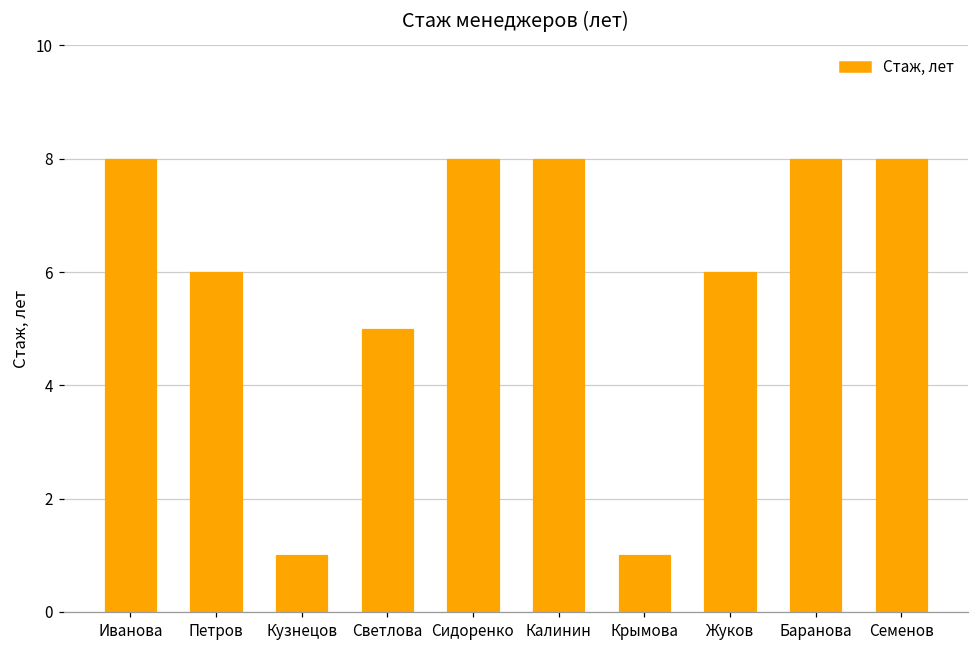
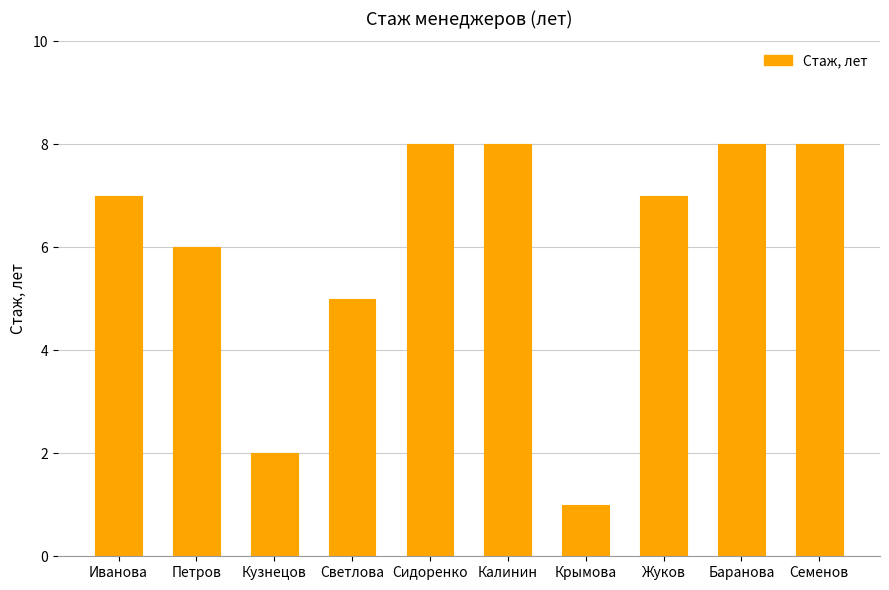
Иванова: 8 -> 7
Кузнецов: 1 -> 2
Жуков: 6 -> 7
